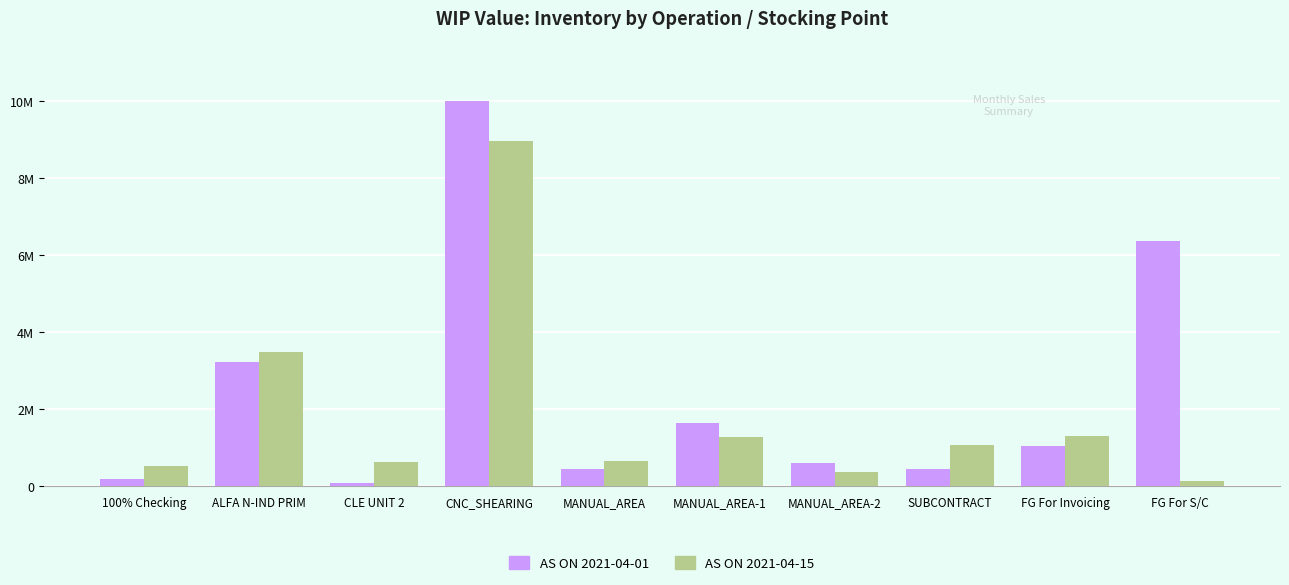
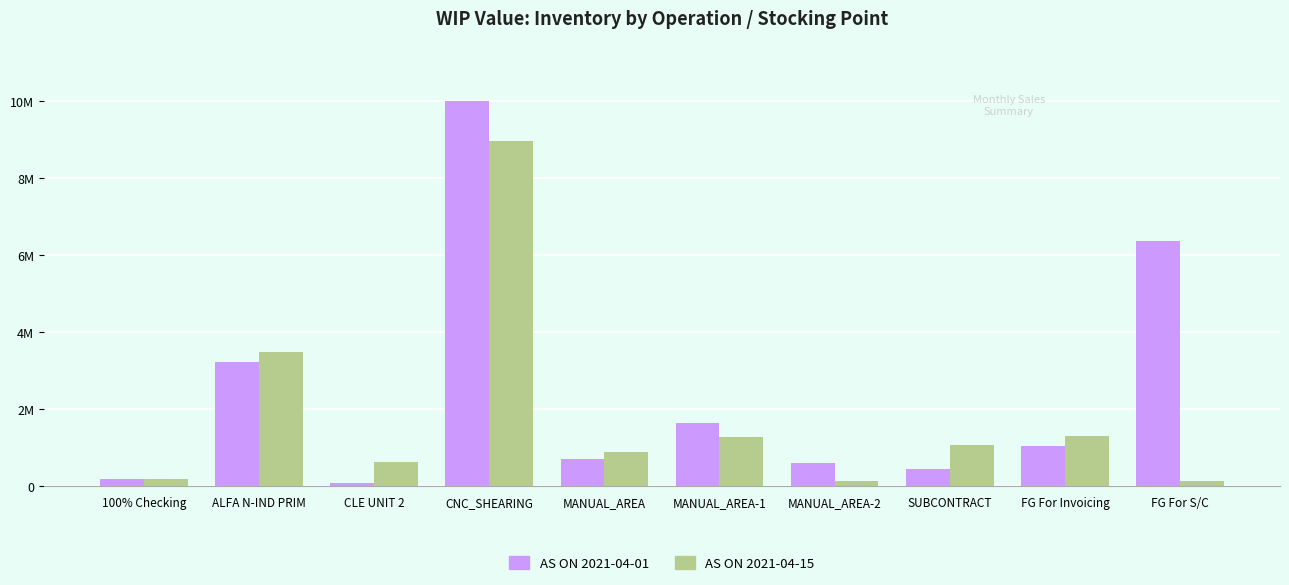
AS ON 2021-04-15, 100% Checking: 500000 -> 200000
AS ON 2021-04-01, MANUAL_AREA: 400000 -> 700000
AS ON 2021-04-15, MANUAL_AREA: 700000 -> 900000
AS ON 2021-04-15, MANUAL_AREA-2: 400000 -> 100000
